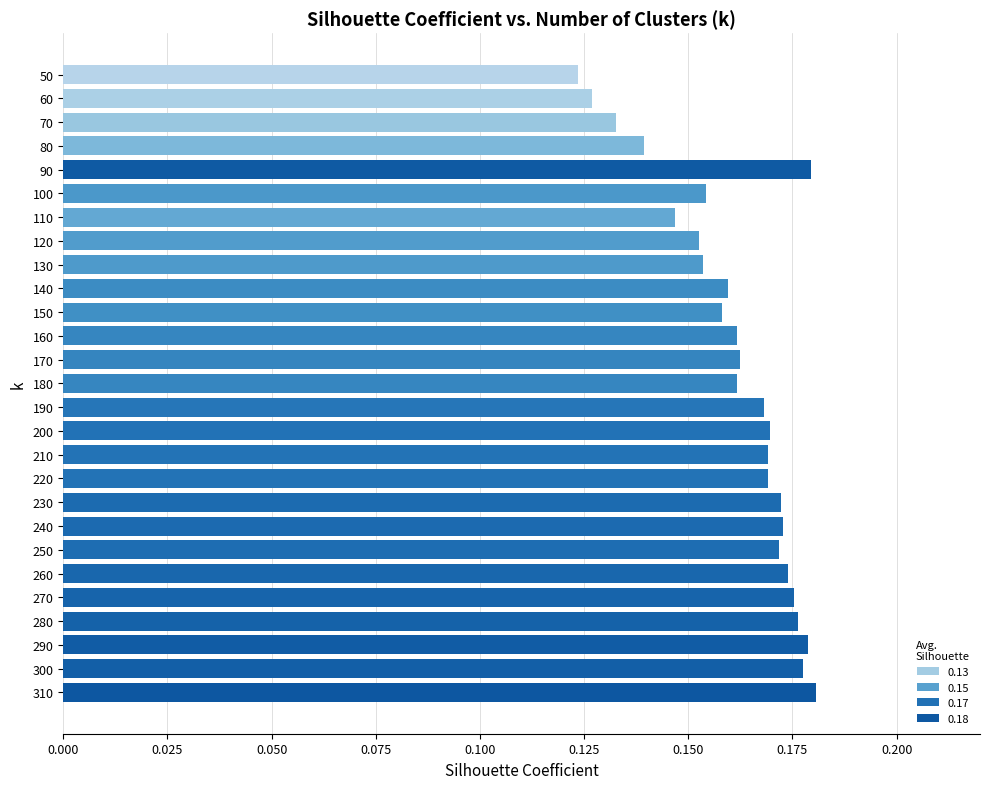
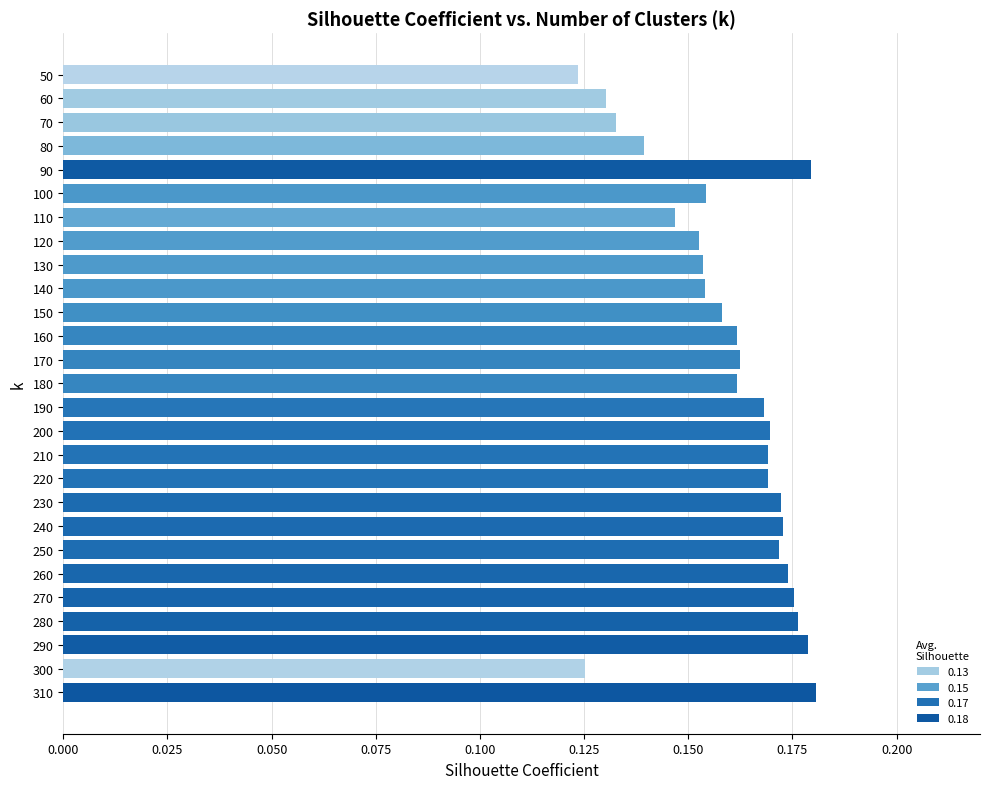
60: 0.127 -> 0.130
140: 0.160 -> 0.154
300: 0.177 -> 0.125
